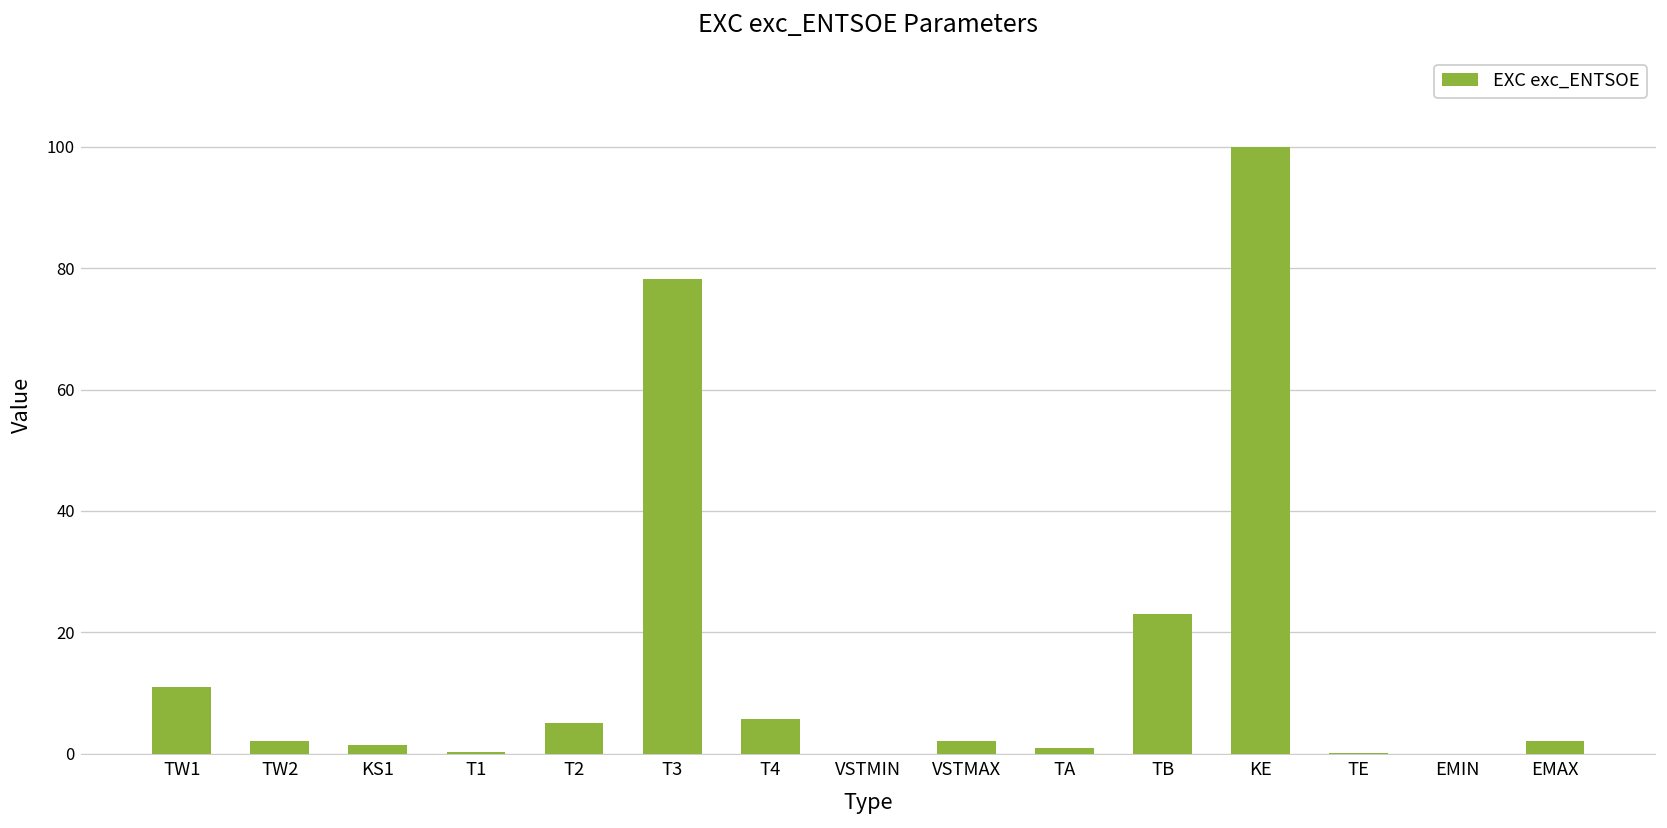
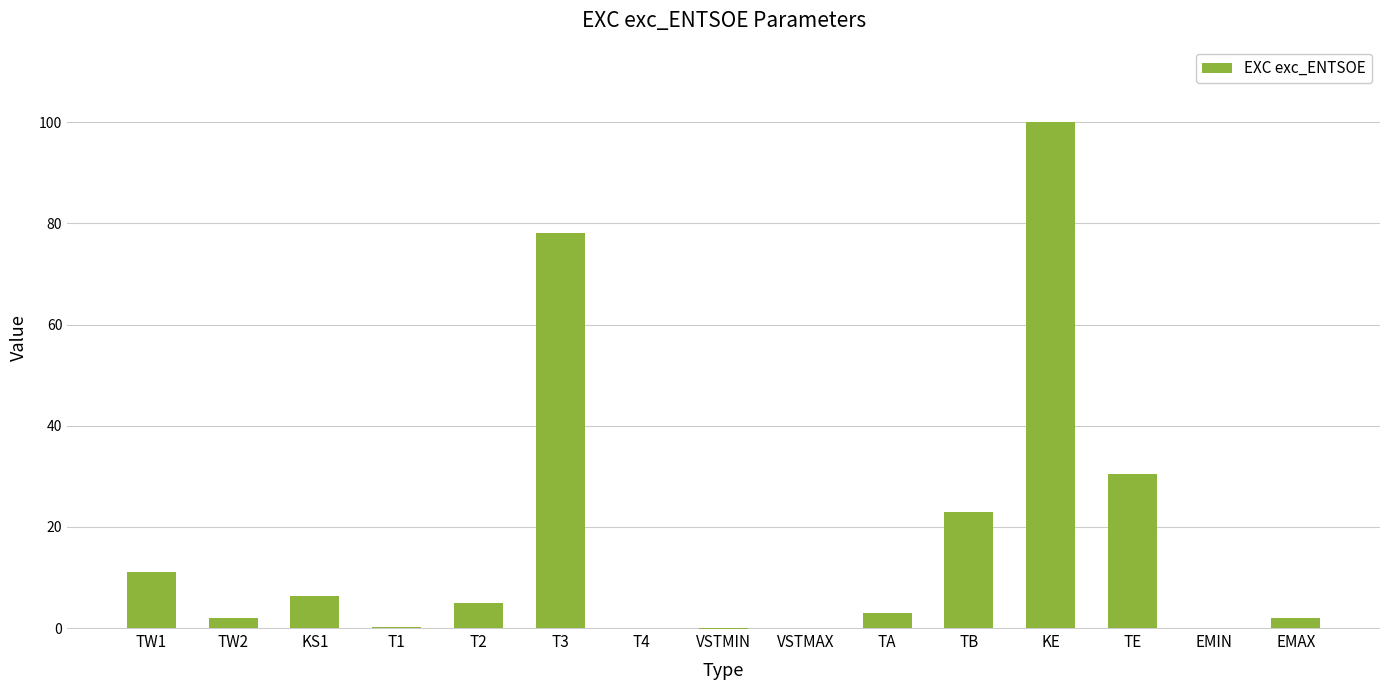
KS1: 2 -> 6
T4: 6 -> 0
VSTMAX: 2 -> 0
TA: 1 -> 3
TE: 0 -> 30
